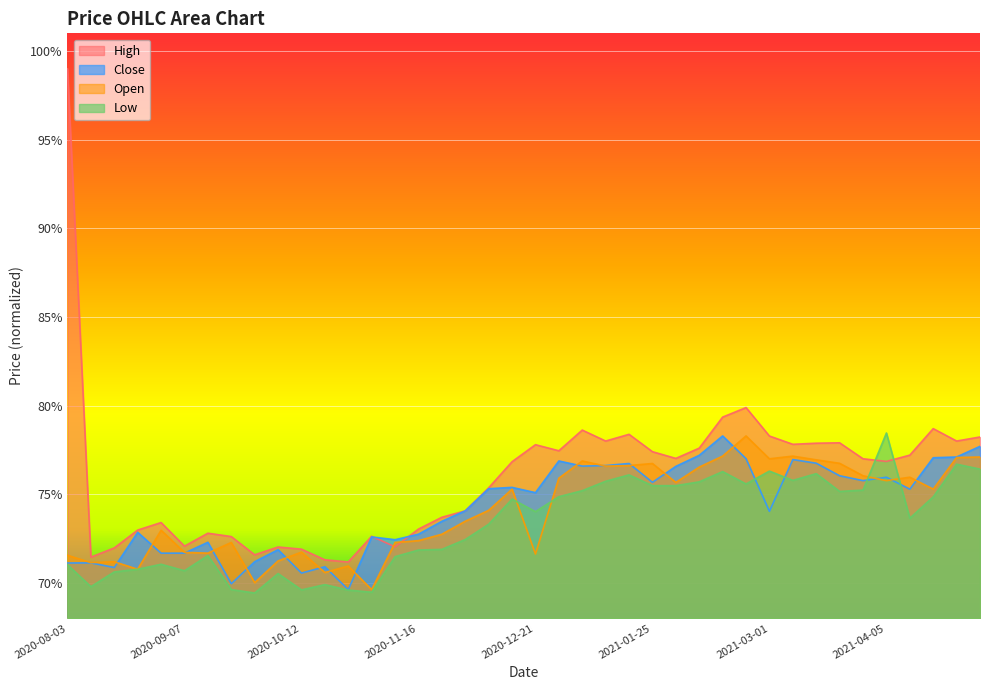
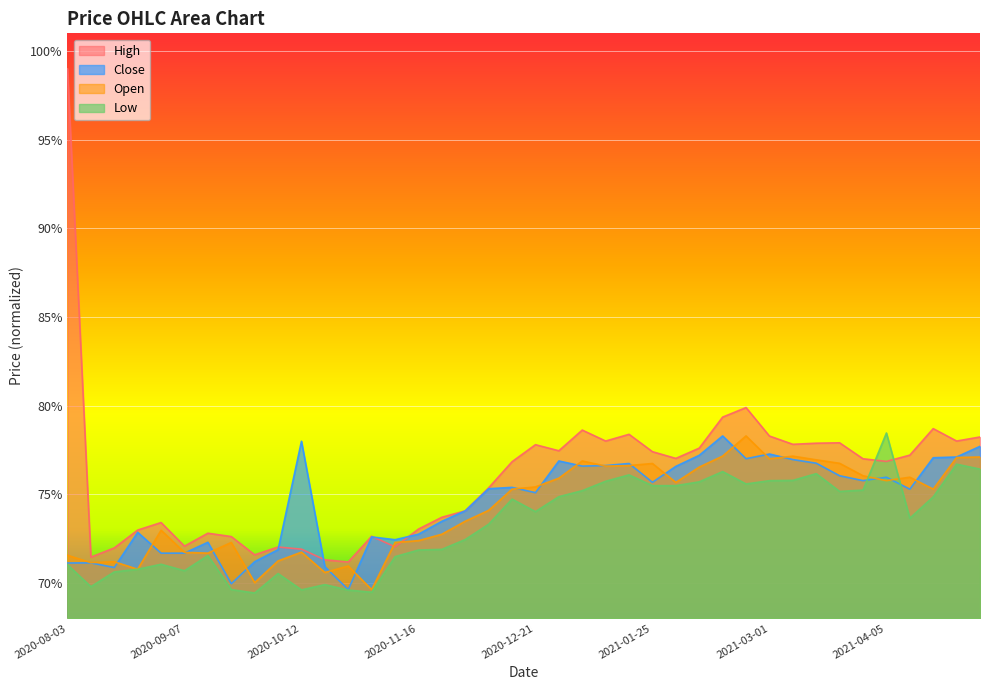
Close, 2020-10-12: 70.6% -> 78.0%
Open, 2020-12-21: 71.6% -> 75.4%
Close, 2021-03-01: 74.0% -> 77.3%
Low, 2021-03-01: 76.3% -> 75.8%
